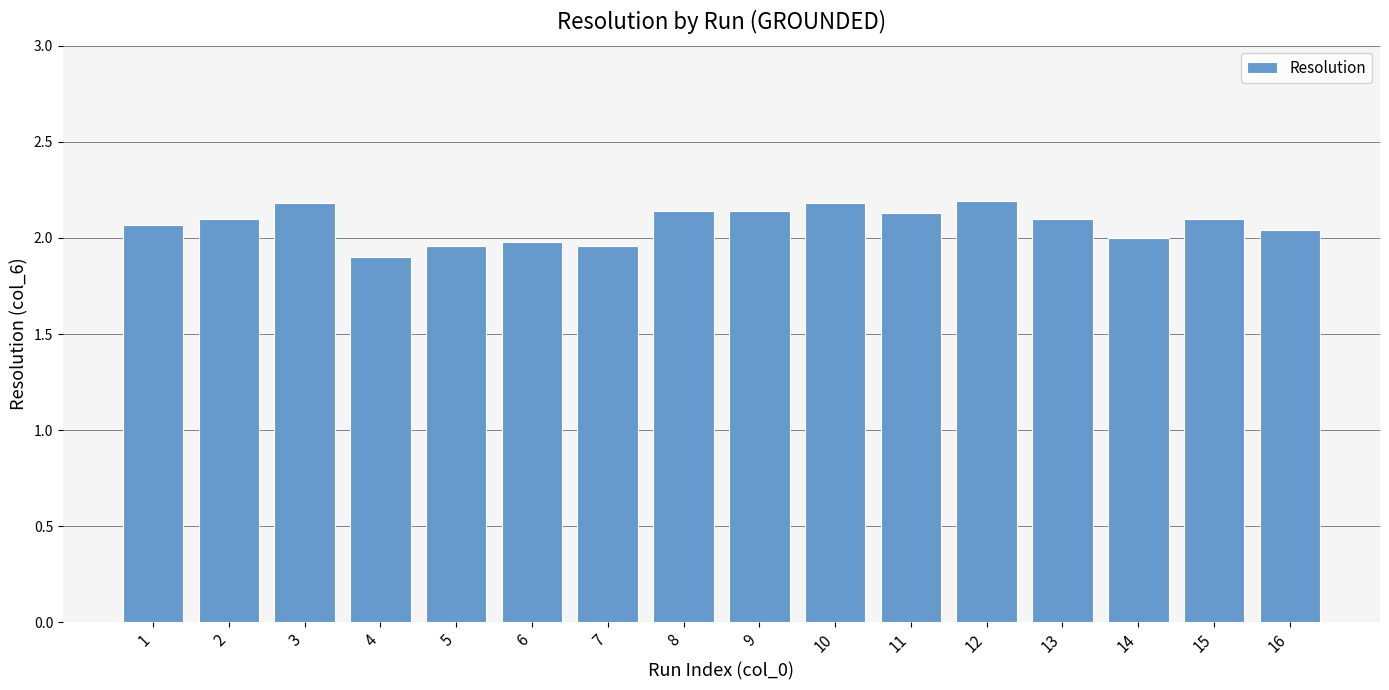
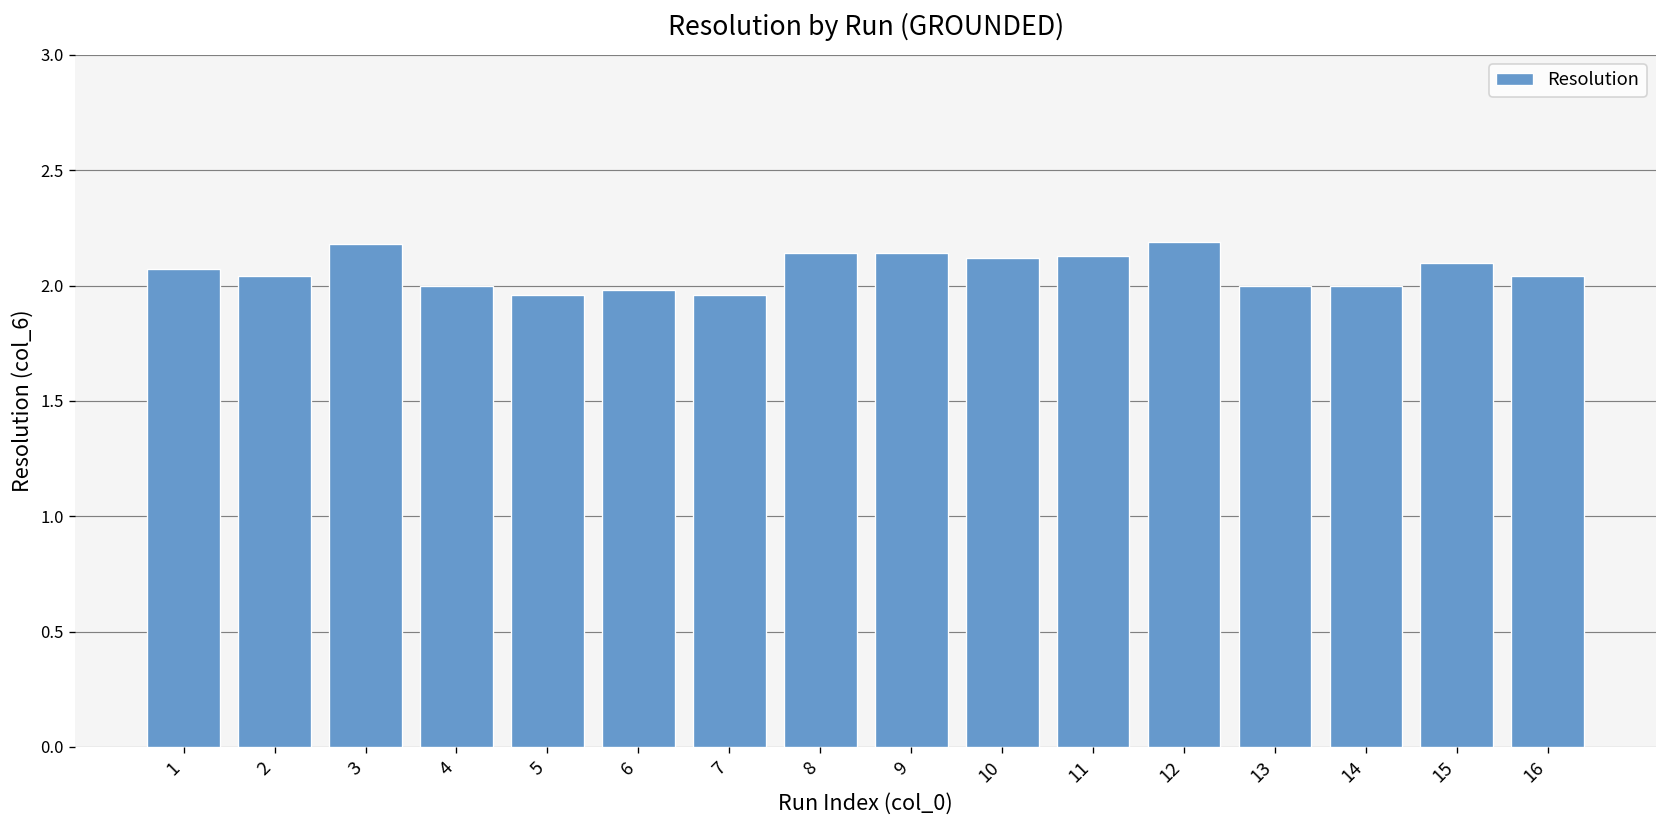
2: 2.10 -> 2.04
4: 1.9 -> 2.0
10: 2.18 -> 2.12
13: 2.1 -> 2.0
